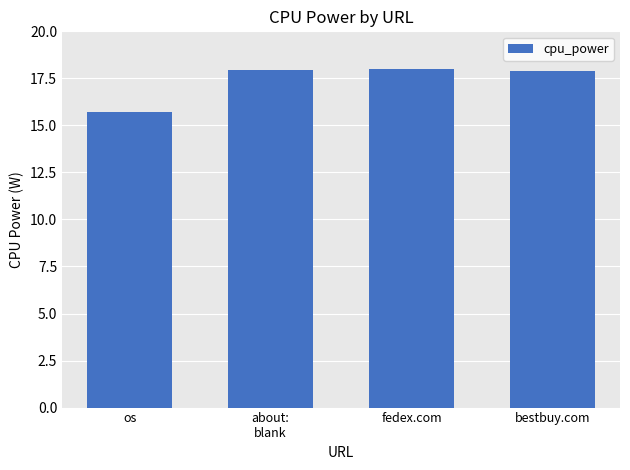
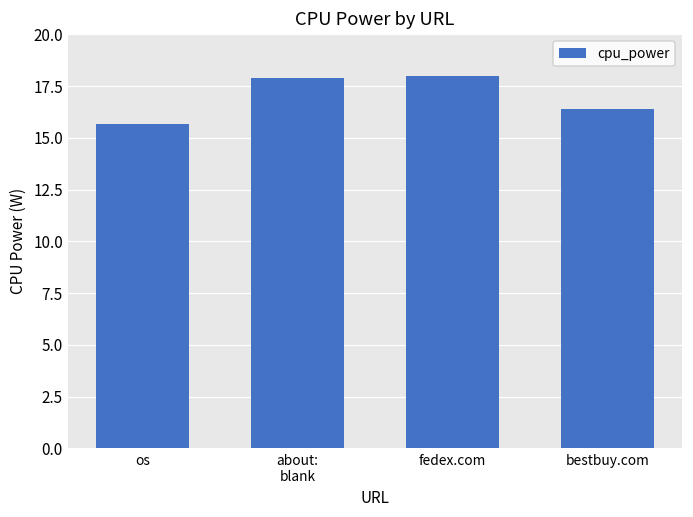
bestbuy.com: 17.9 -> 16.4
